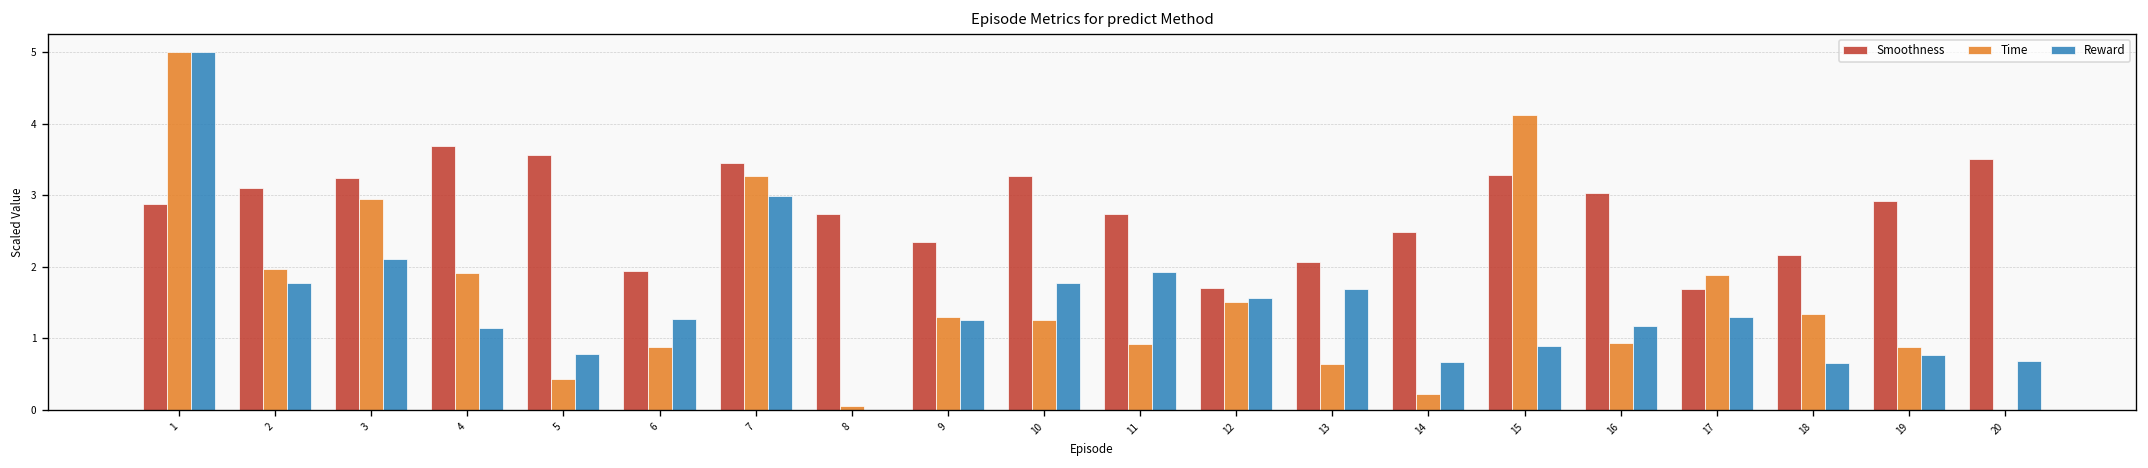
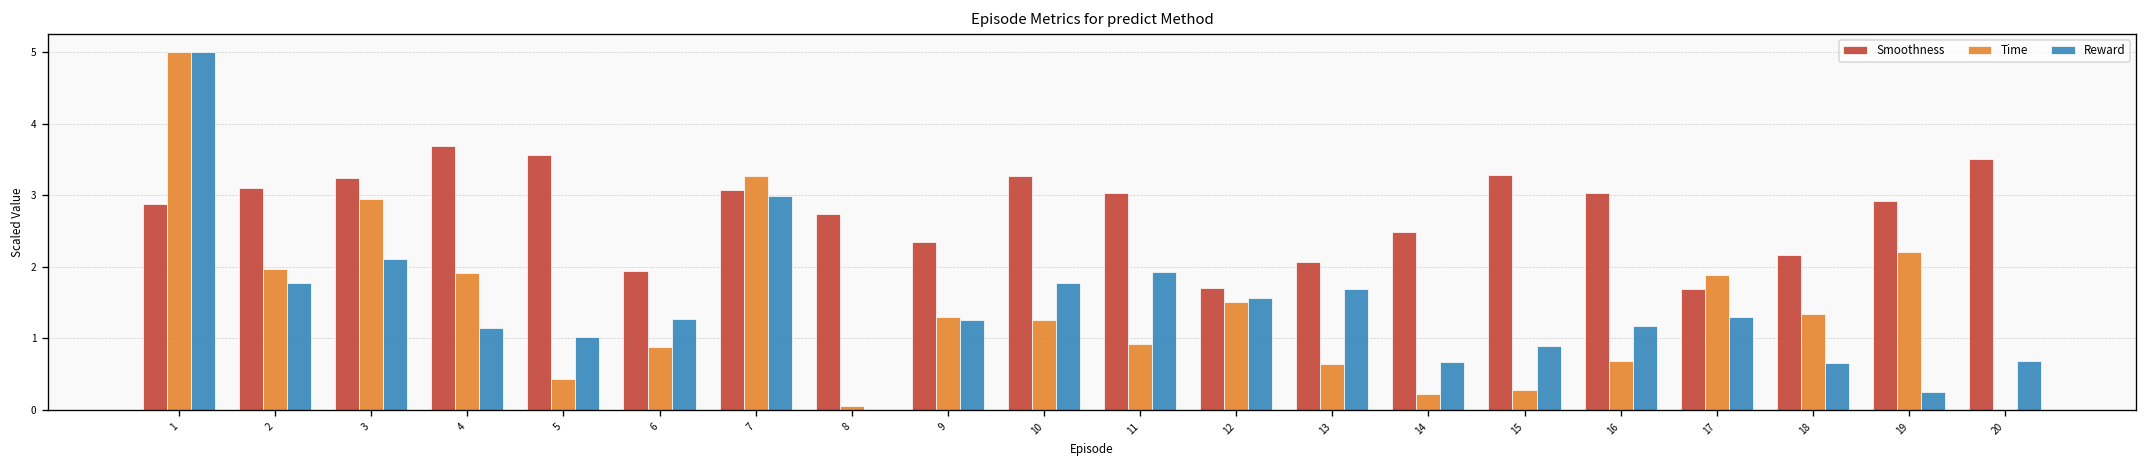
Reward, 5: 0.8 -> 1.0
Smoothness, 7: 3.4 -> 3.1
Smoothness, 11: 2.7 -> 3.0
Time, 15: 4.1 -> 0.3
Time, 16: 0.9 -> 0.7
Time, 19: 0.9 -> 2.2
Reward, 19: 0.8 -> 0.2
